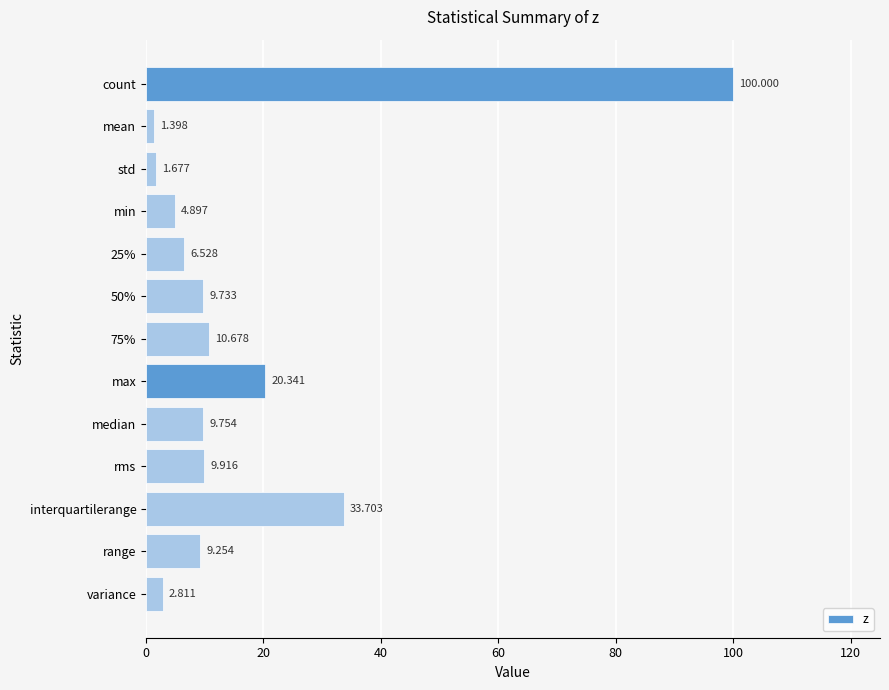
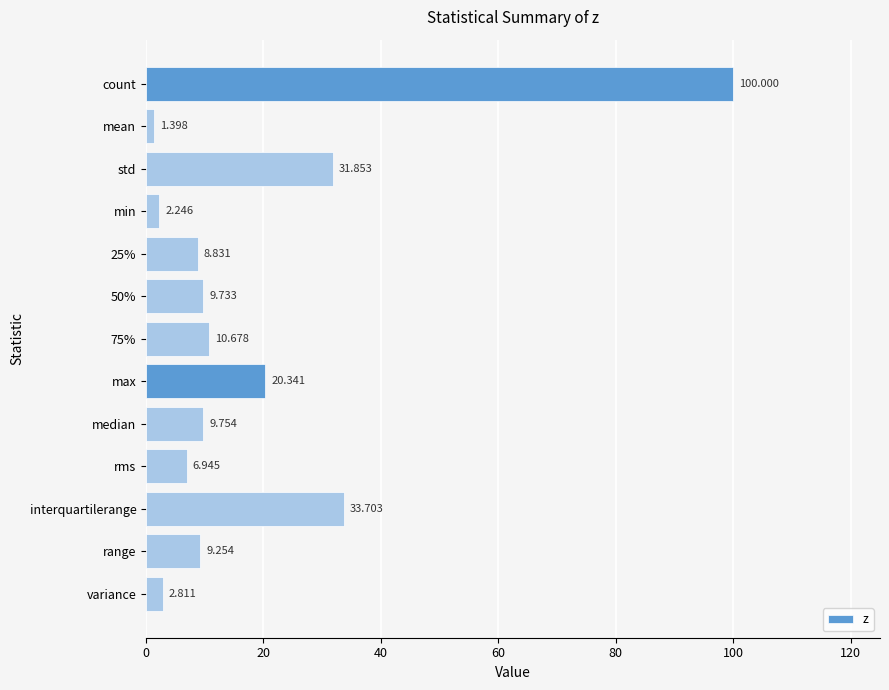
std: 1.677 -> 31.853
min: 4.897 -> 2.246
25%: 6.528 -> 8.831
rms: 9.916 -> 6.945
